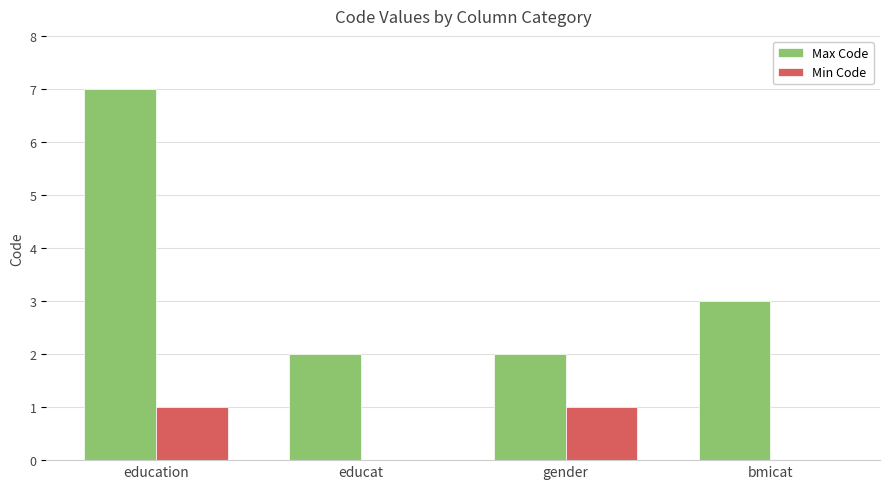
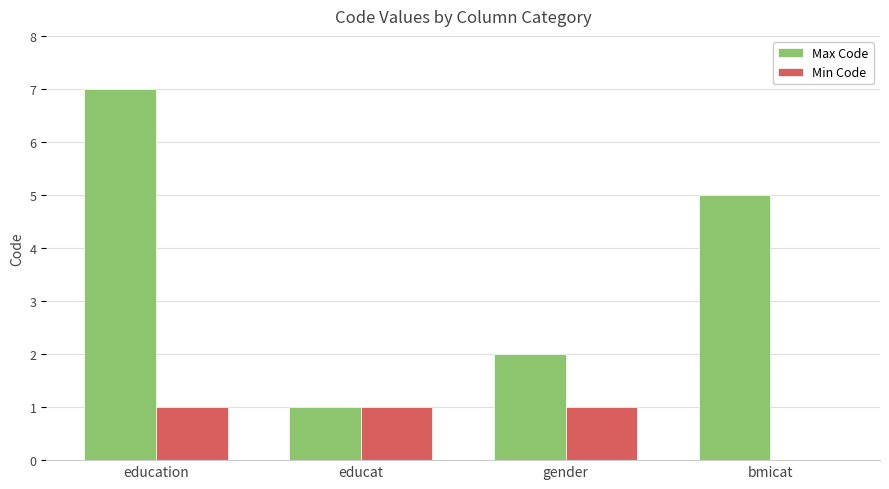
Max Code, educat: 2 -> 1
Min Code, educat: 0 -> 1
Max Code, bmicat: 3 -> 5
